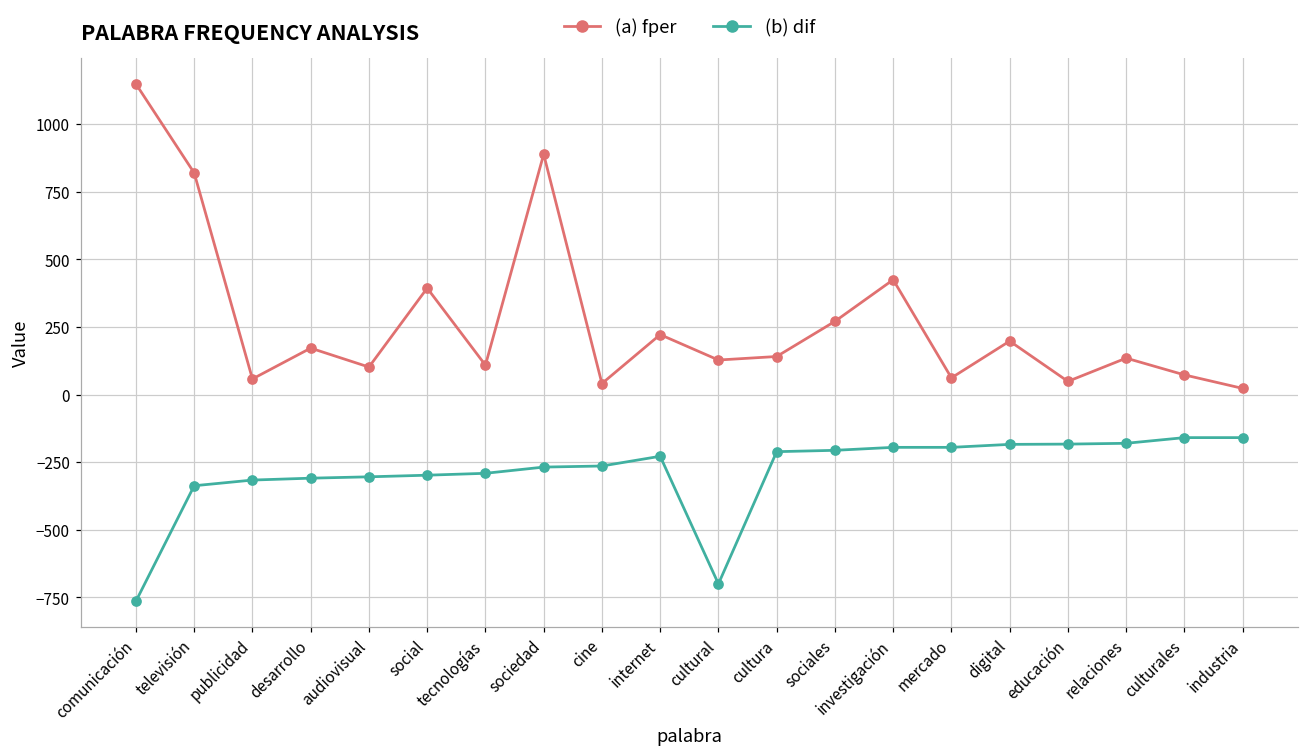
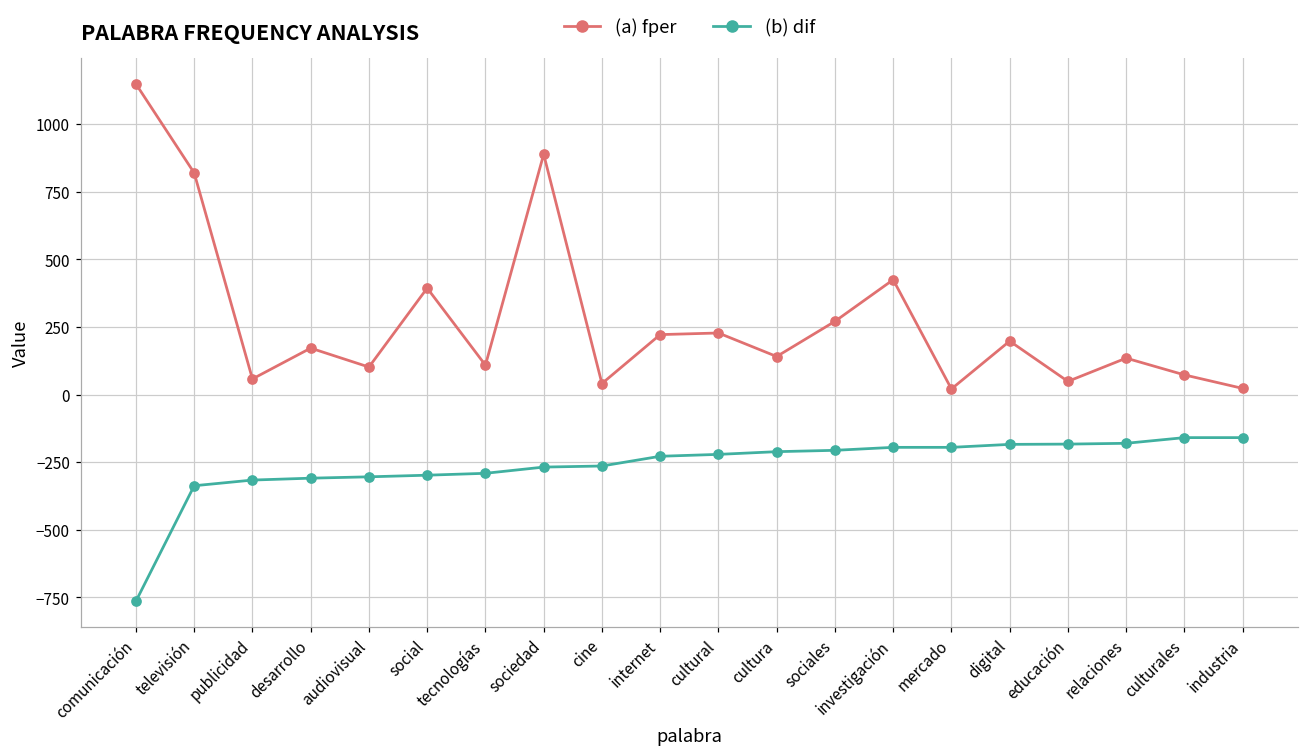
(a) fper, cultural: 130 -> 230
(b) dif, cultural: -700 -> -220
(a) fper, mercado: 60 -> 20
